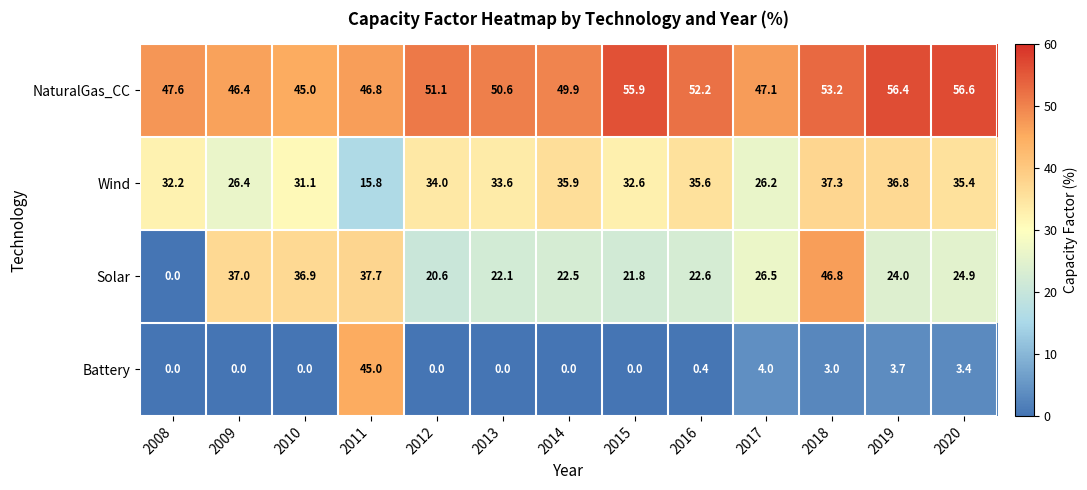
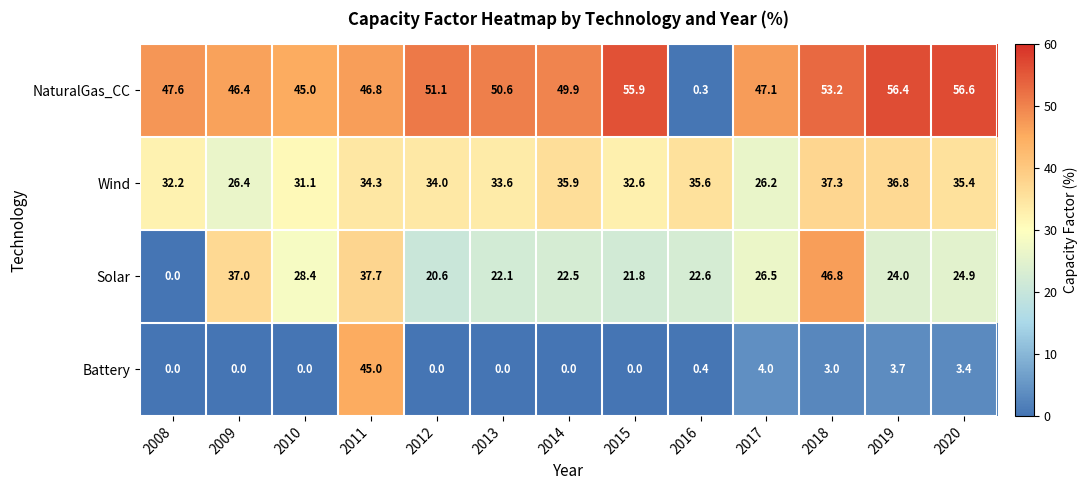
NaturalGas_CC, 2016: 52.2 -> 0.3
Wind, 2011: 15.8 -> 34.3
Solar, 2010: 36.9 -> 28.4
